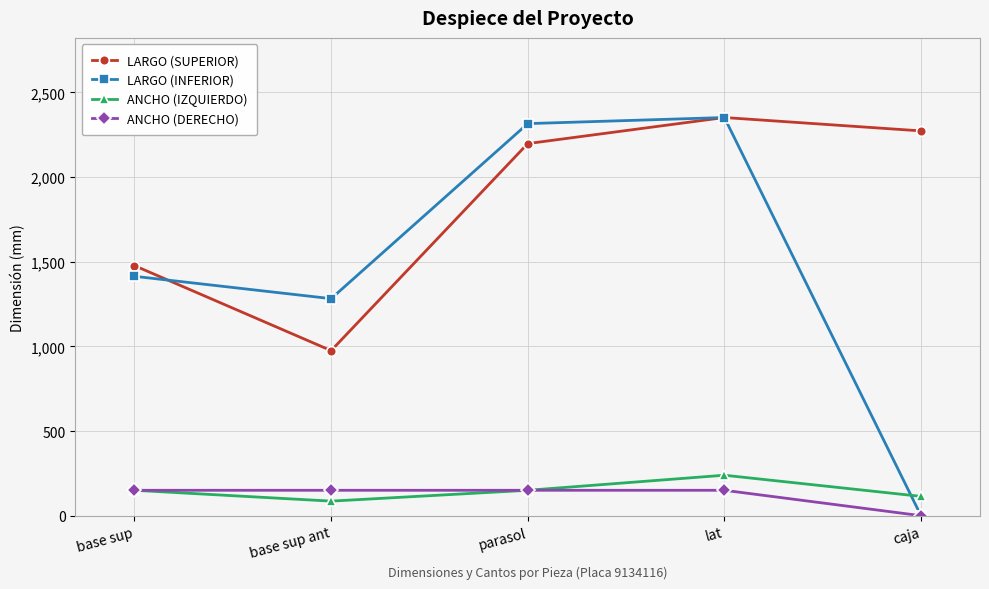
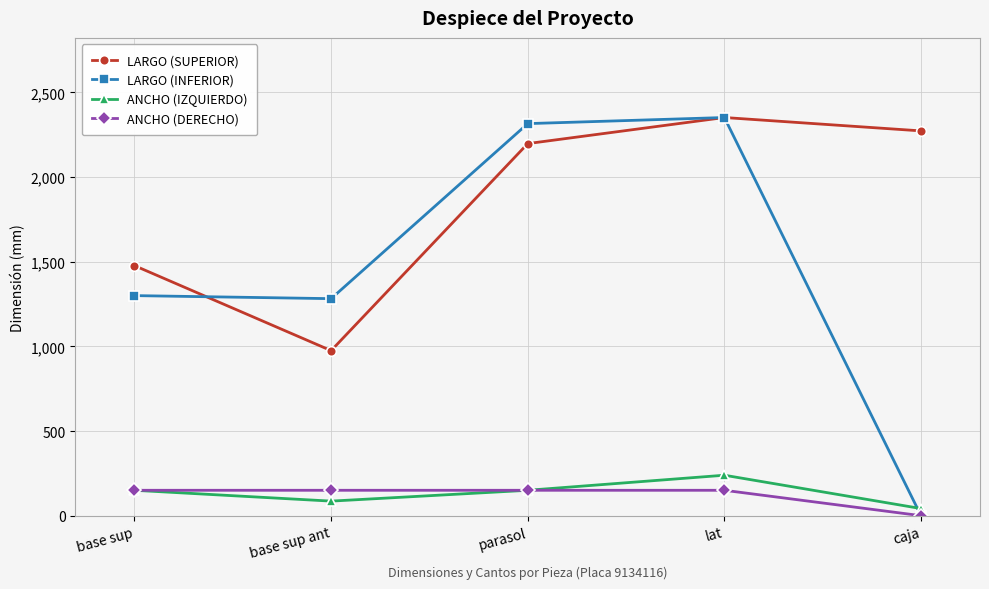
LARGO (INFERIOR), base sup: 1,410 -> 1,300
ANCHO (IZQUIERDO), caja: 110 -> 40
